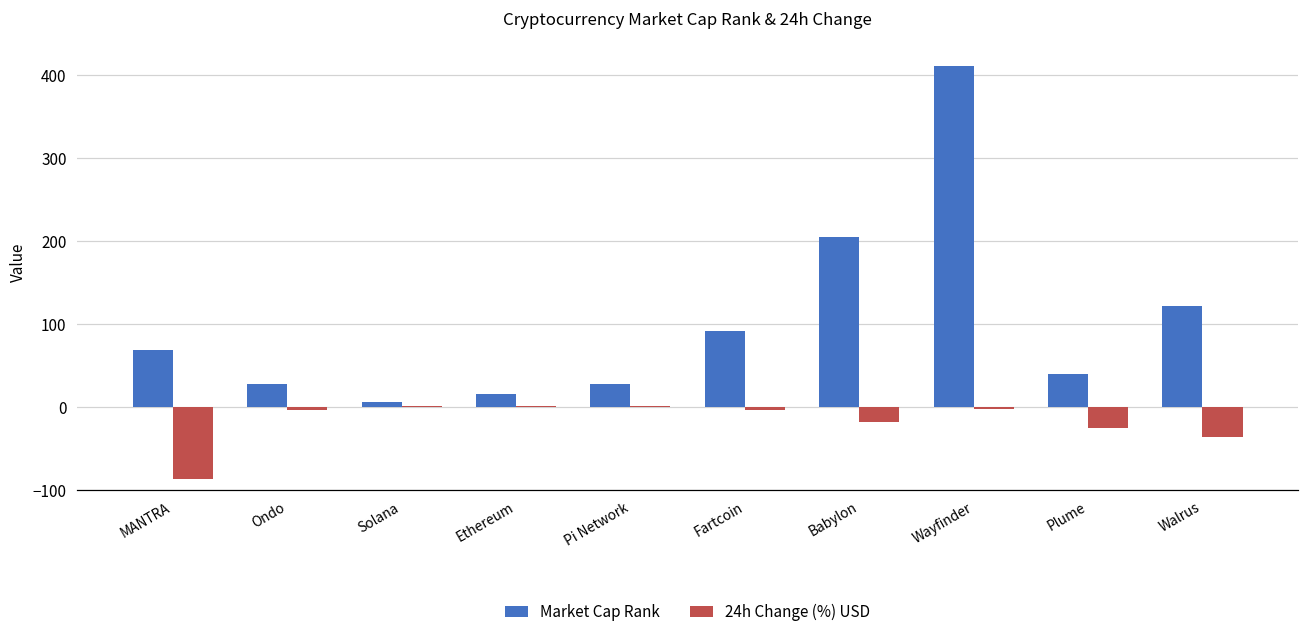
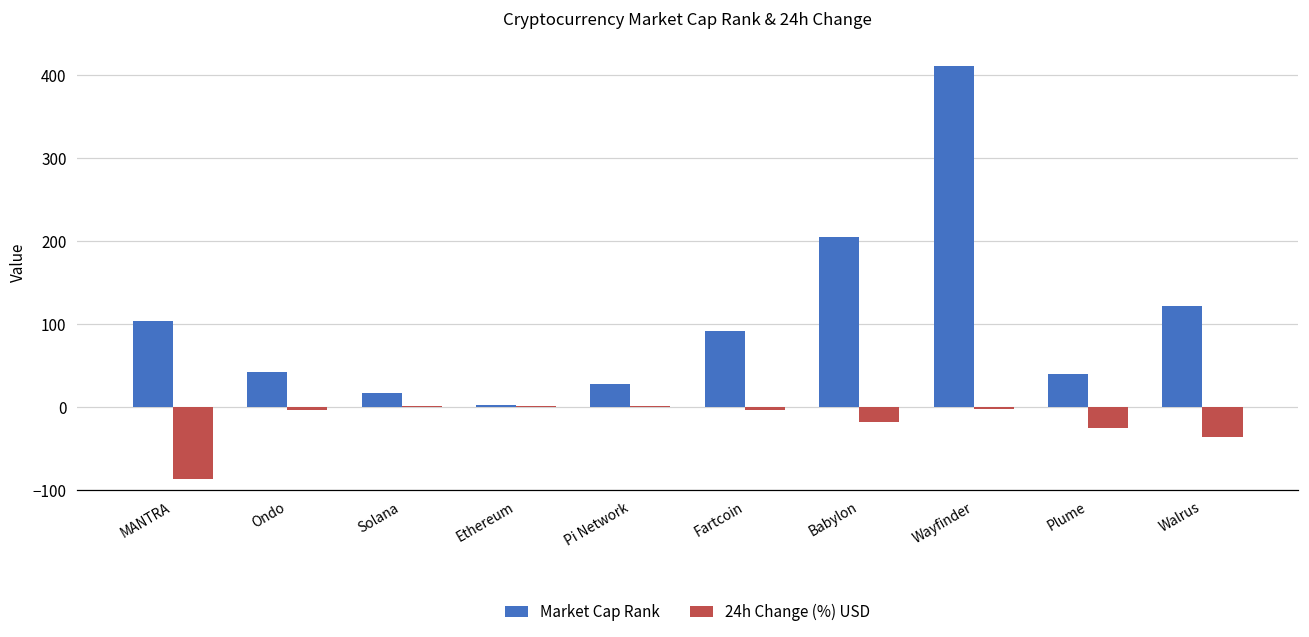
Market Cap Rank, MANTRA: 70 -> 100
Market Cap Rank, Ondo: 30 -> 40
Market Cap Rank, Solana: 10 -> 20
Market Cap Rank, Ethereum: 20 -> 0
